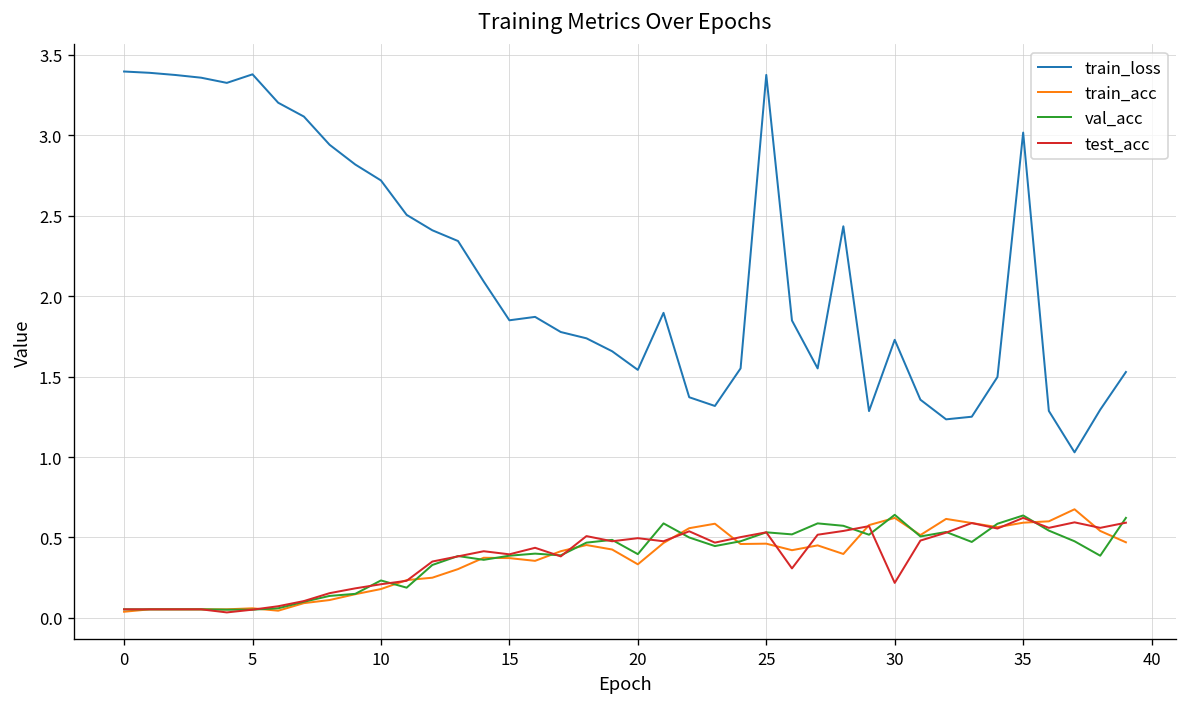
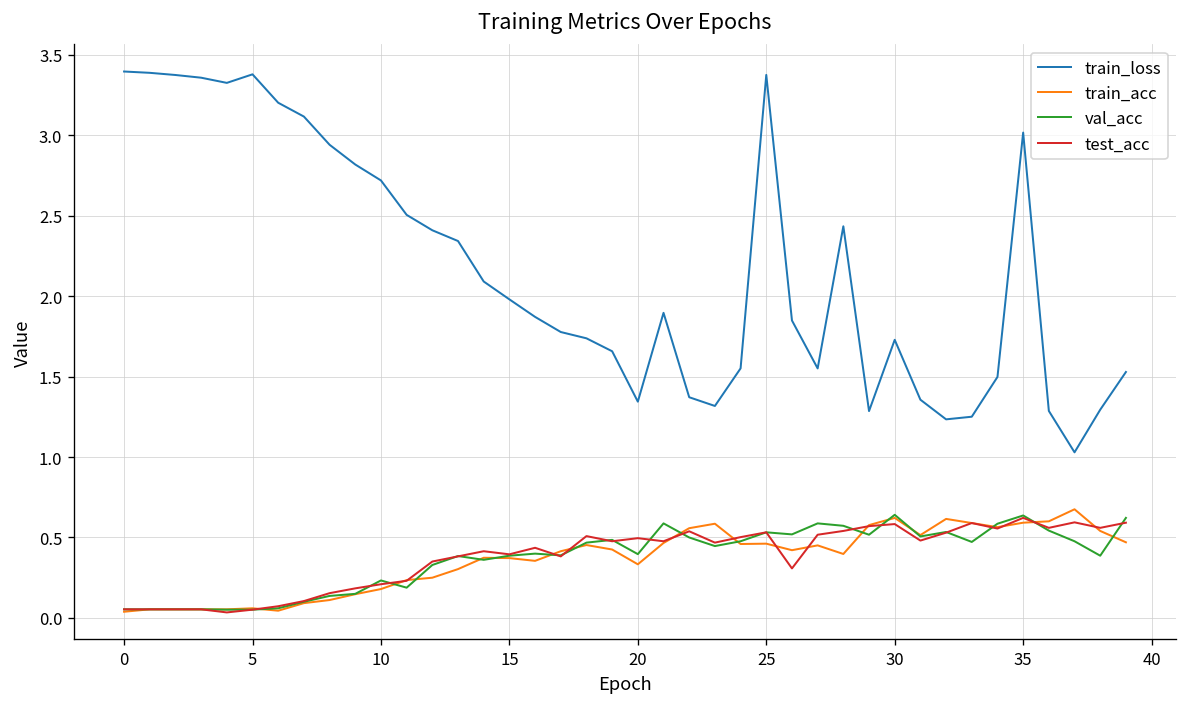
train_loss, 15: 1.85 -> 1.98
train_loss, 20: 1.54 -> 1.34
test_acc, 30: 0.22 -> 0.58
